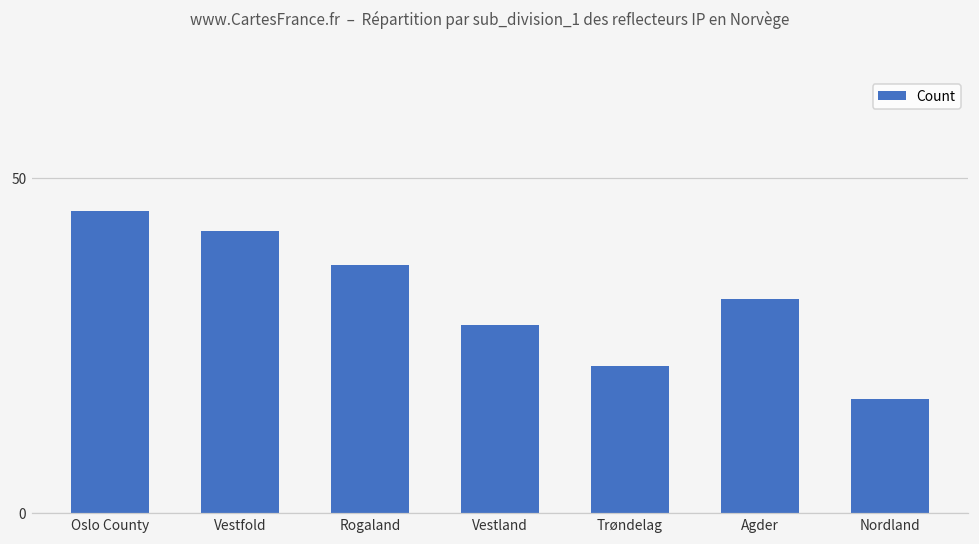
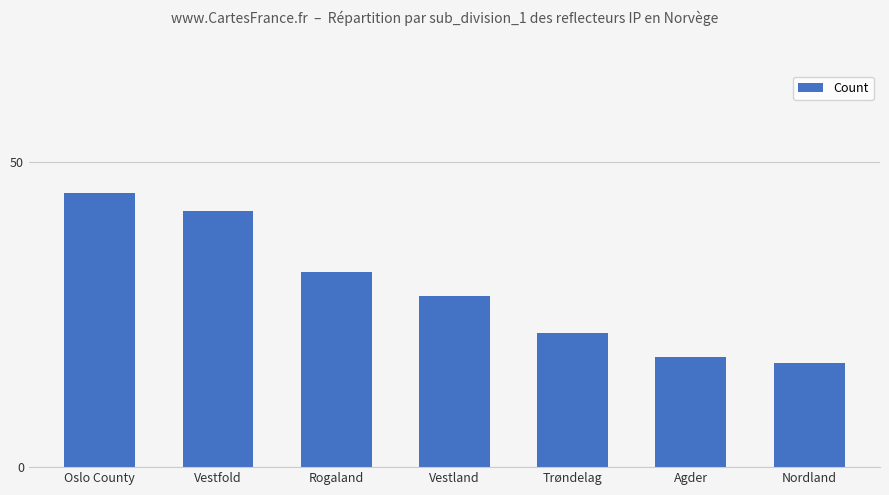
Rogaland: 37 -> 32
Agder: 32 -> 18
